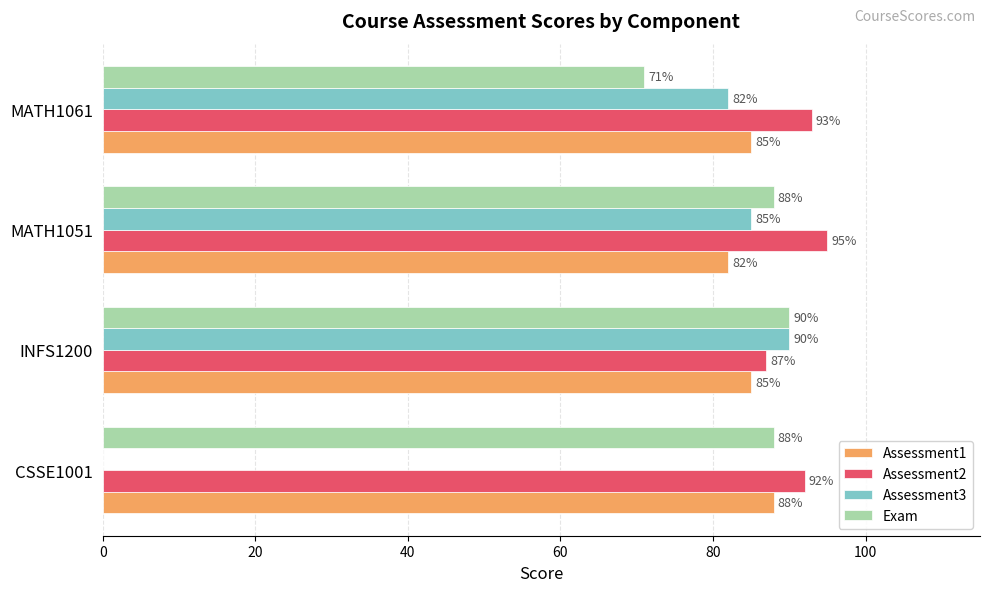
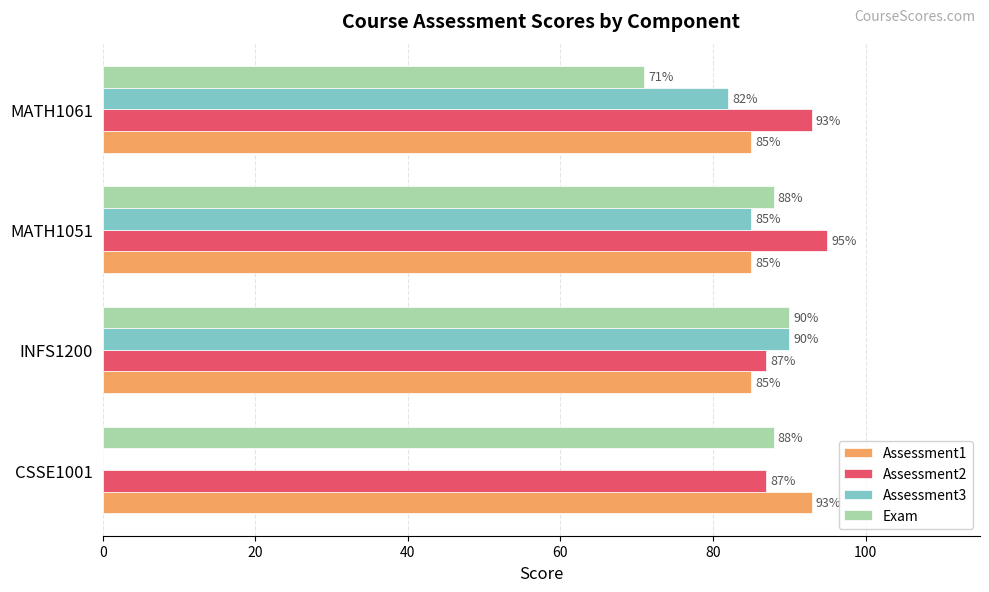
Assessment1, MATH1051: 82% -> 85%
Assessment2, CSSE1001: 92% -> 87%
Assessment1, CSSE1001: 88 -> 93
